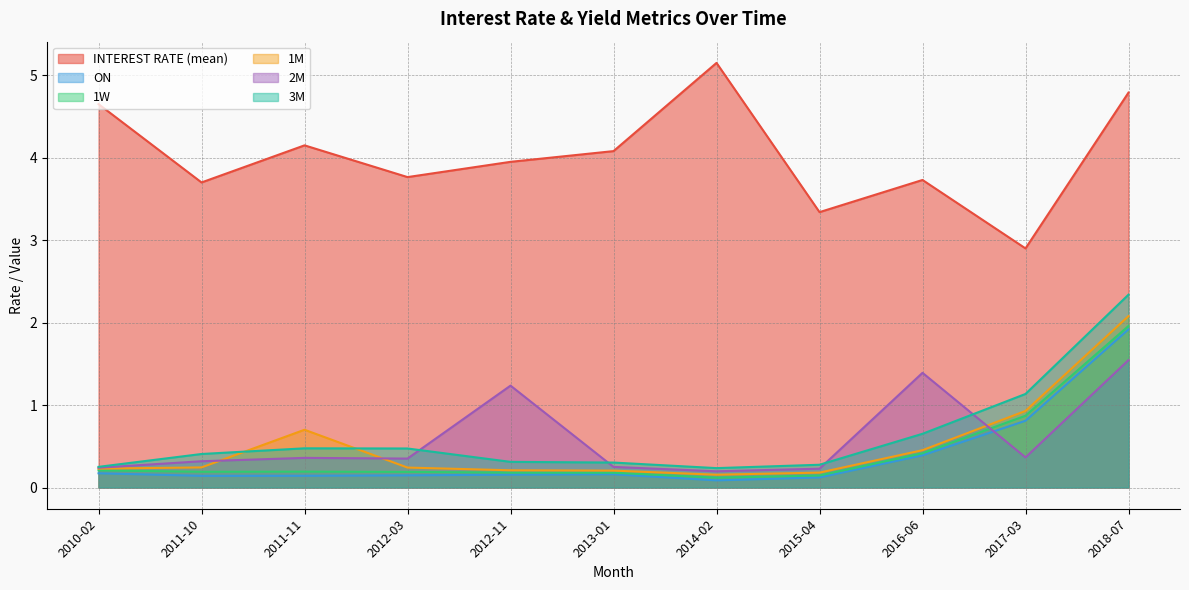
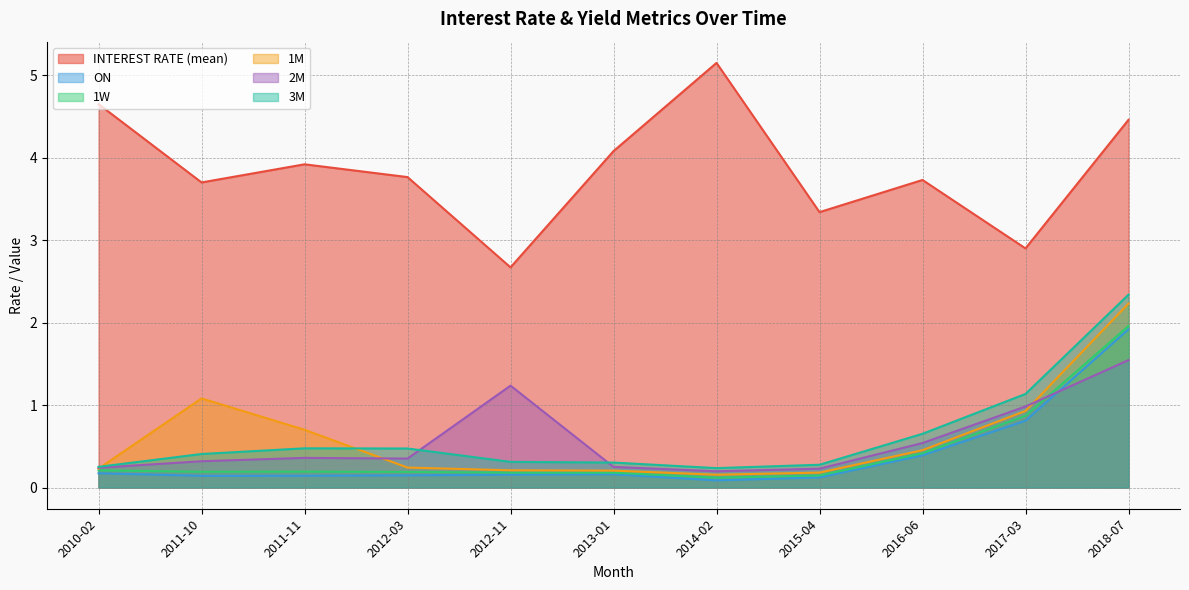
1M, 2011-10: 0.2 -> 1.1
INTEREST RATE (mean), 2011-11: 4.2 -> 3.9
INTEREST RATE (mean), 2012-11: 4.0 -> 2.7
2M, 2016-06: 1.4 -> 0.5
2M, 2017-03: 0.4 -> 1.0
INTEREST RATE (mean), 2018-07: 4.8 -> 4.5
1M, 2018-07: 2.1 -> 2.2
